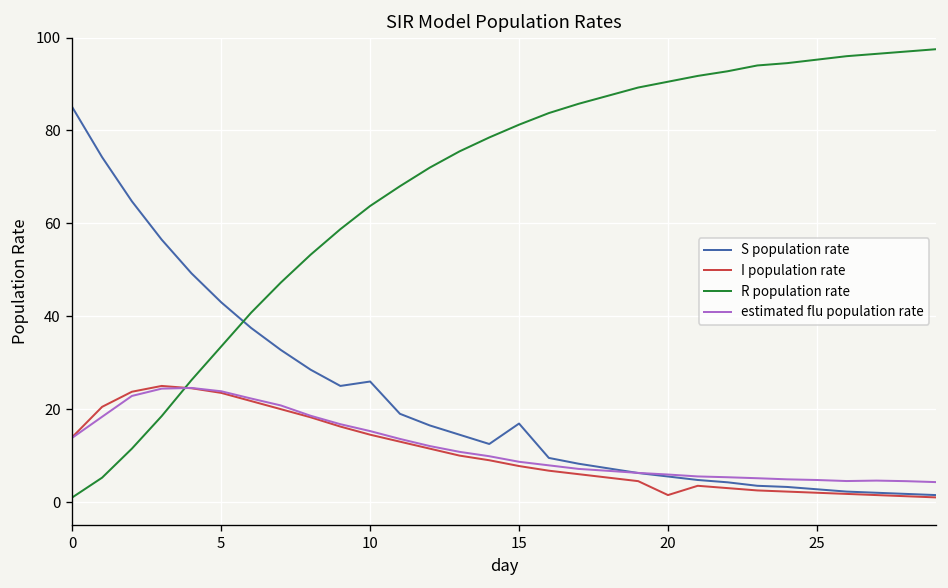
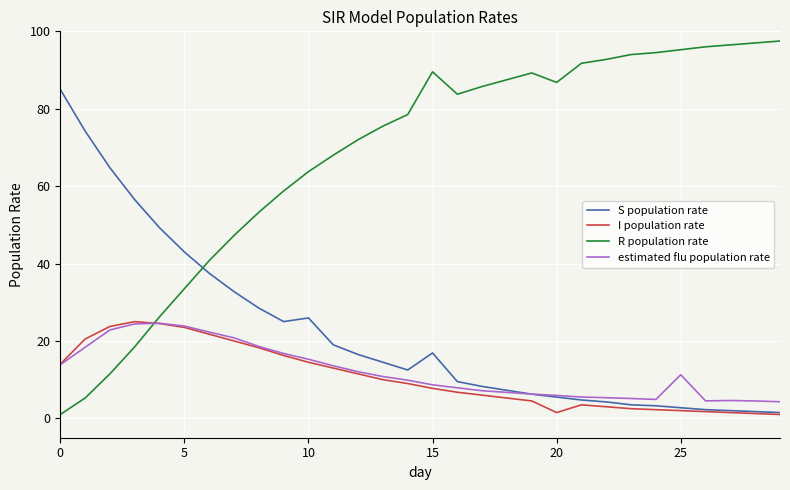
R population rate, 15: 81 -> 90
R population rate, 20: 91 -> 87
estimated flu population rate, 25: 5 -> 11
